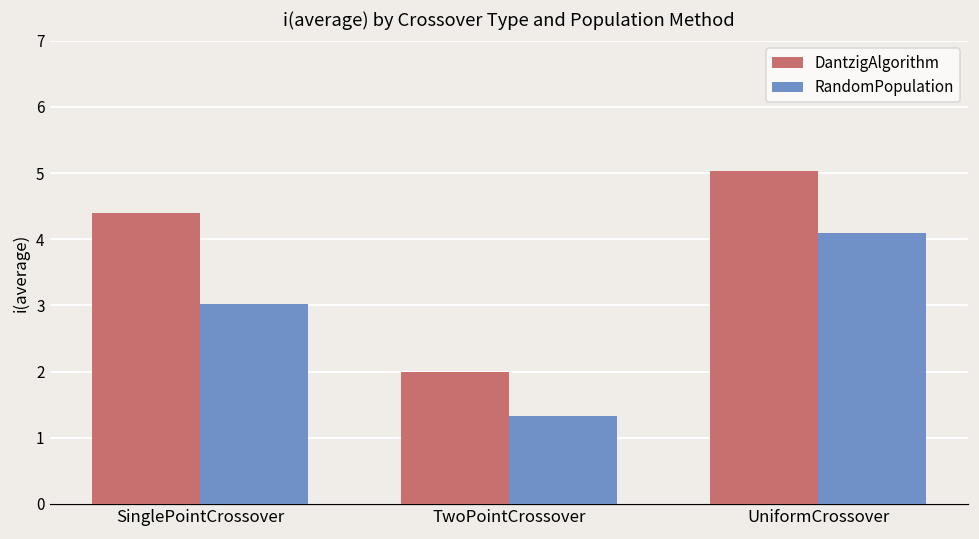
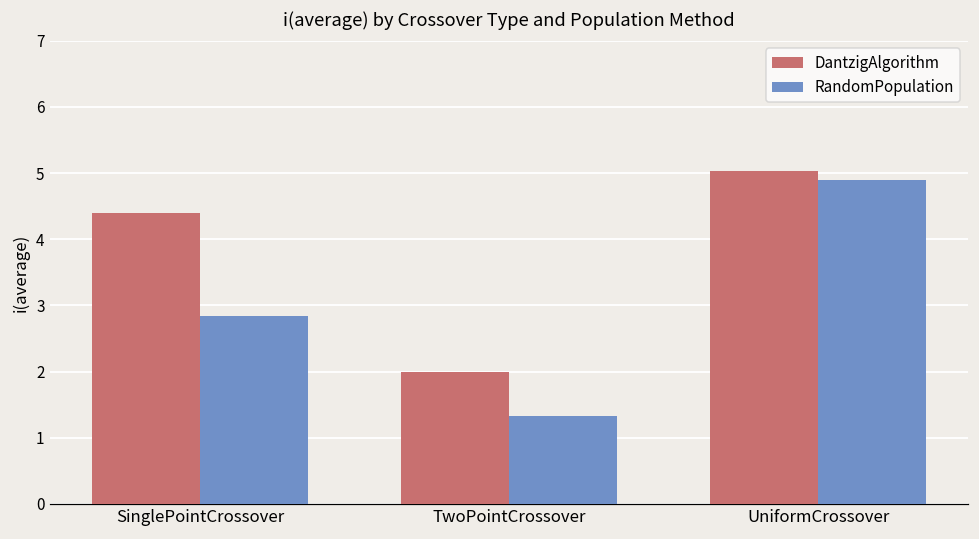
RandomPopulation, SinglePointCrossover: 3.0 -> 2.8
RandomPopulation, UniformCrossover: 4.1 -> 4.9
